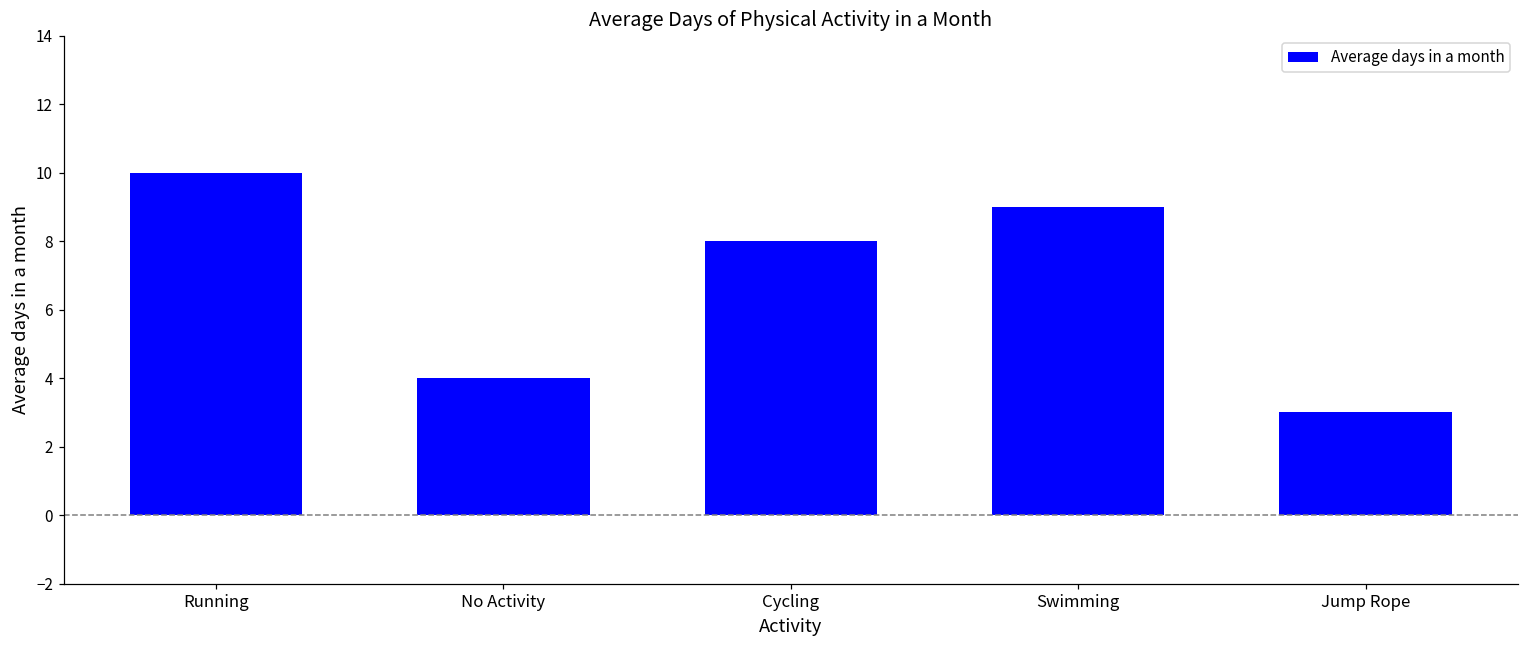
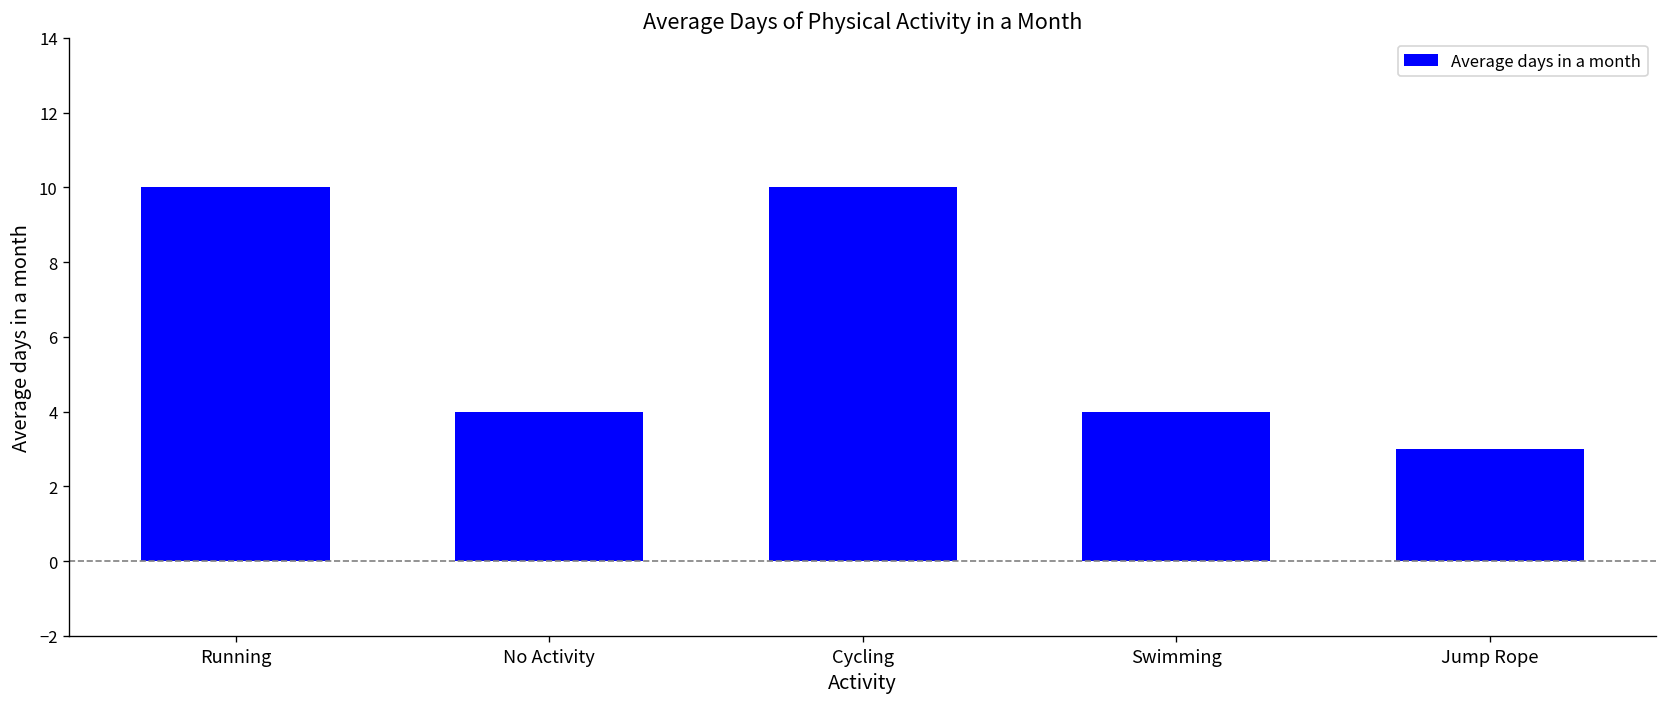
Cycling: 8 -> 10
Swimming: 9 -> 4
